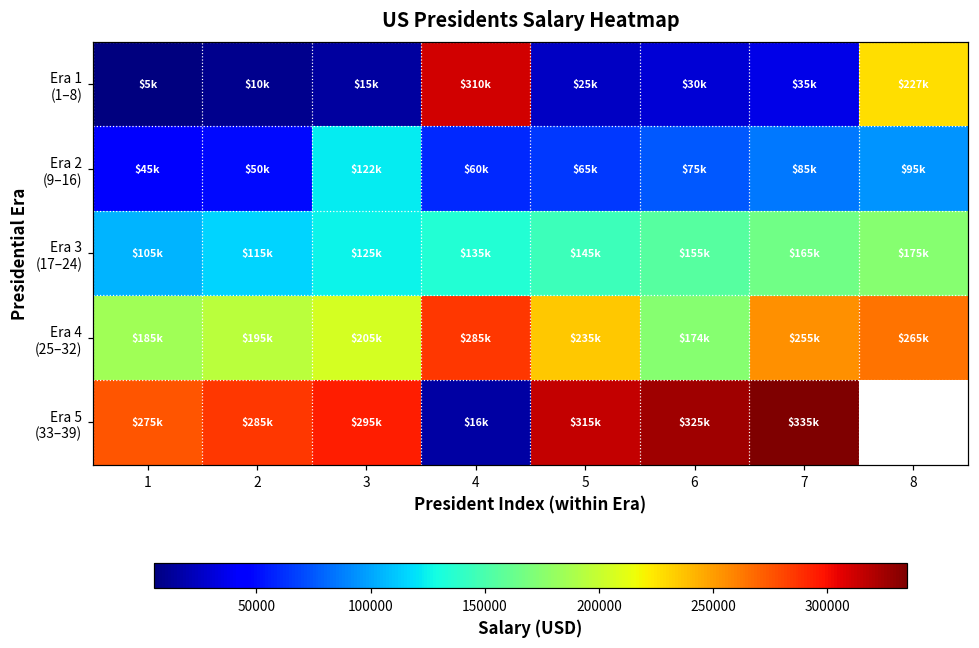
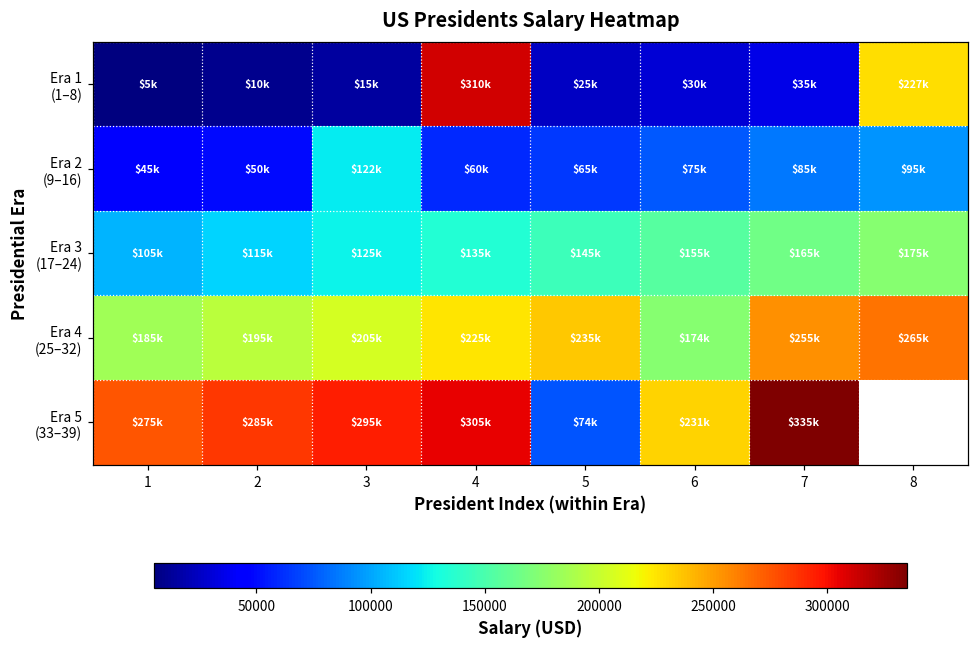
Era 4 (25–32), 4: $285k -> $225k
Era 5 (33–39), 4: $16k -> $305k
Era 5 (33–39), 5: $315k -> $74k
Era 5 (33–39), 6: $325k -> $231k
